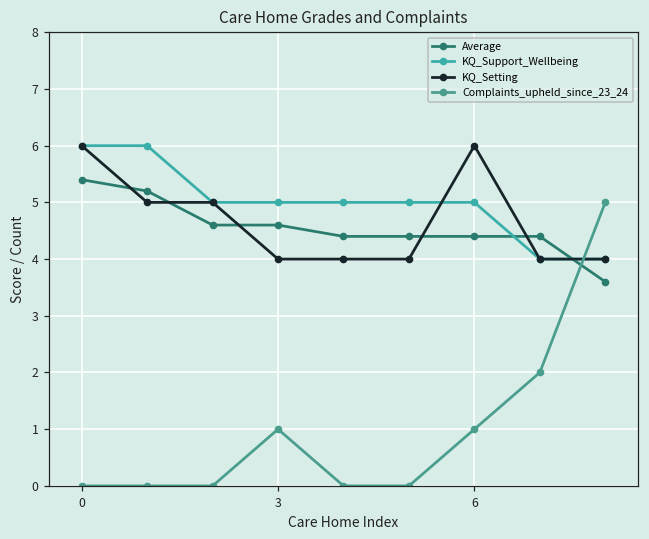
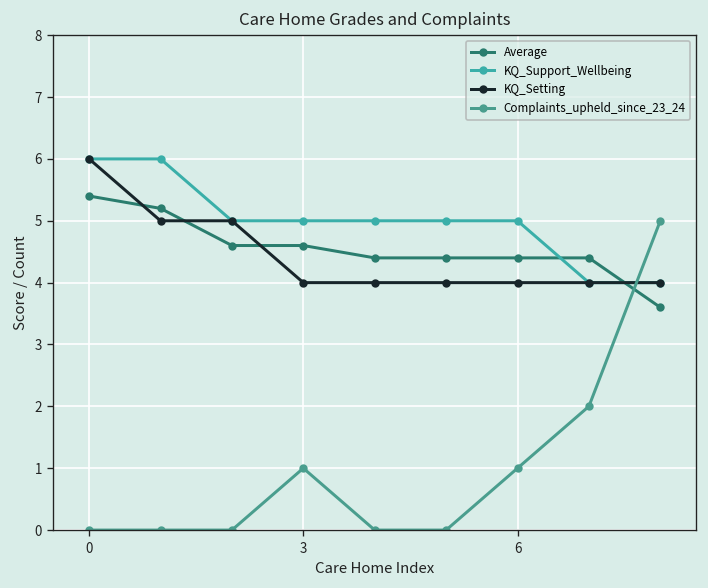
KQ_Setting, 6: 6 -> 4
